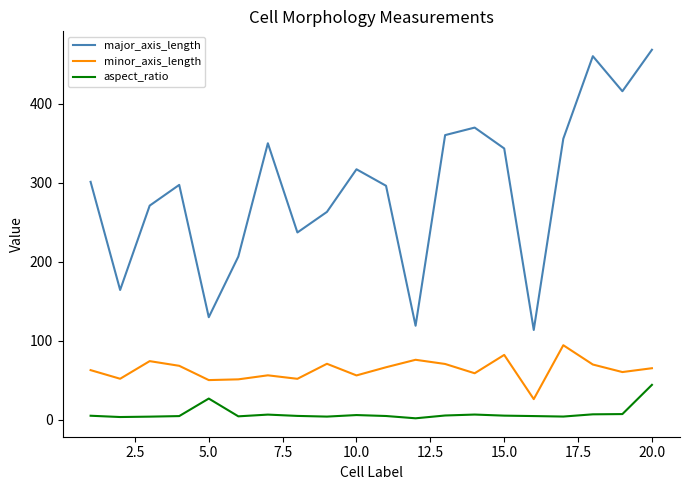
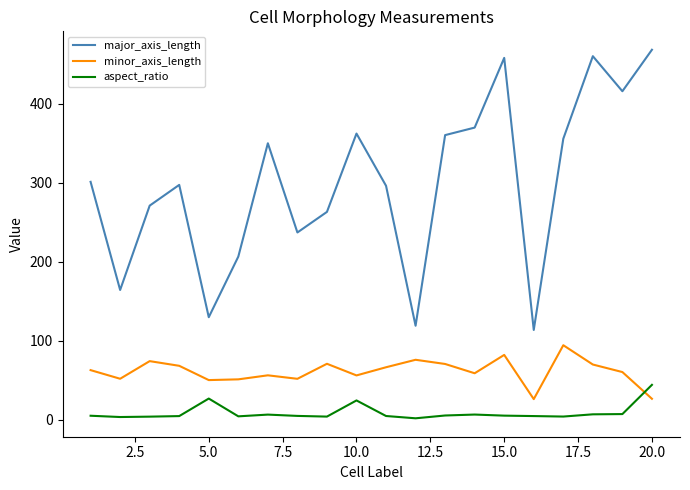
major_axis_length, 10.0: 320 -> 360
aspect_ratio, 10.0: 10 -> 20
major_axis_length, 15.0: 340 -> 460
minor_axis_length, 20.0: 70 -> 30
